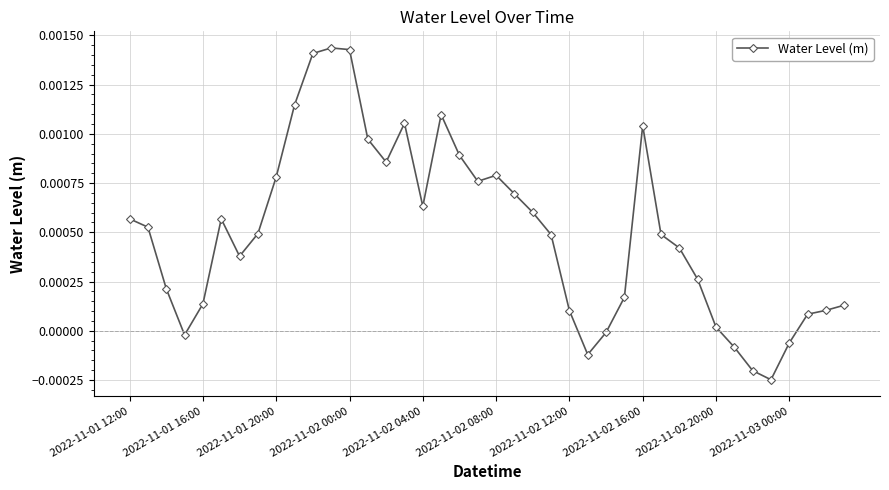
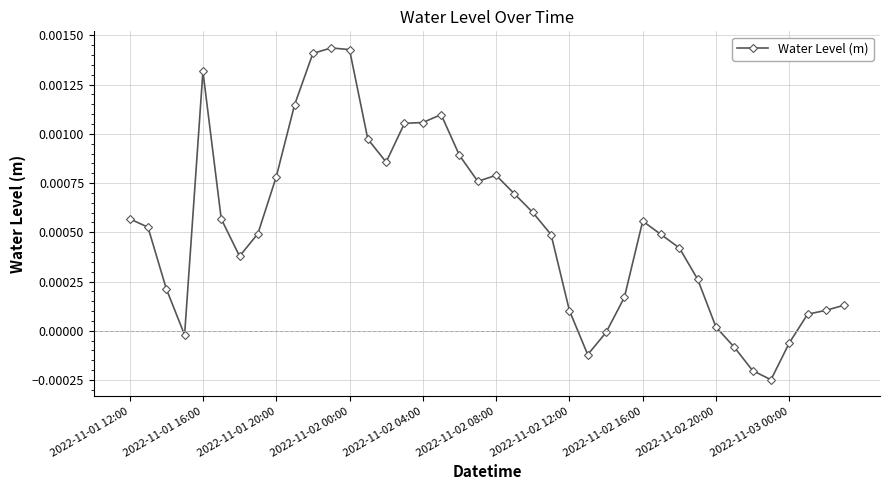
2022-11-01 16:00: 0.00014 -> 0.00132
2022-11-02 04:00: 0.00063 -> 0.00106
2022-11-02 16:00: 0.00104 -> 0.00056
